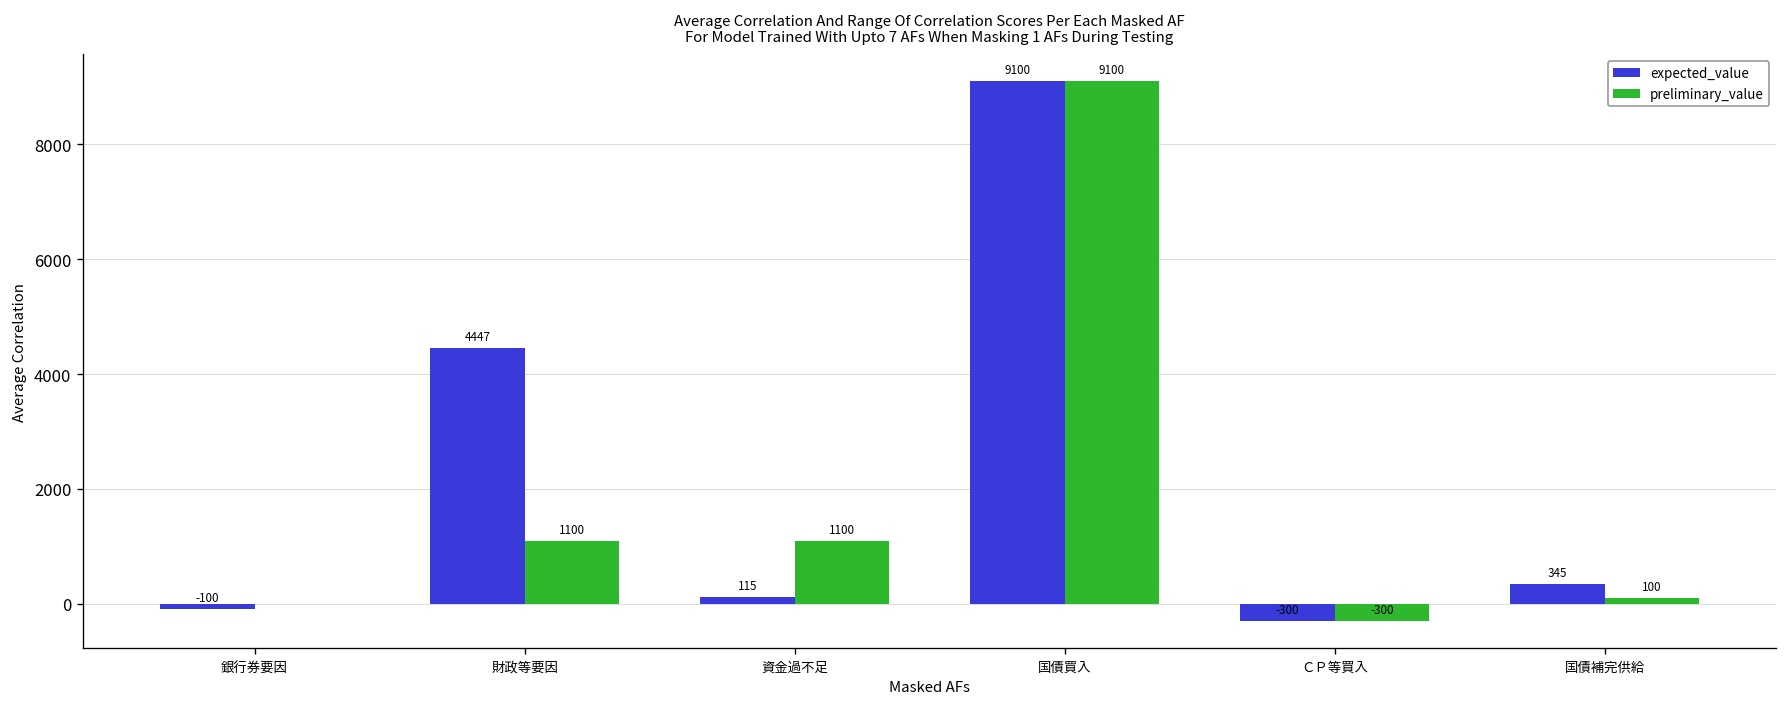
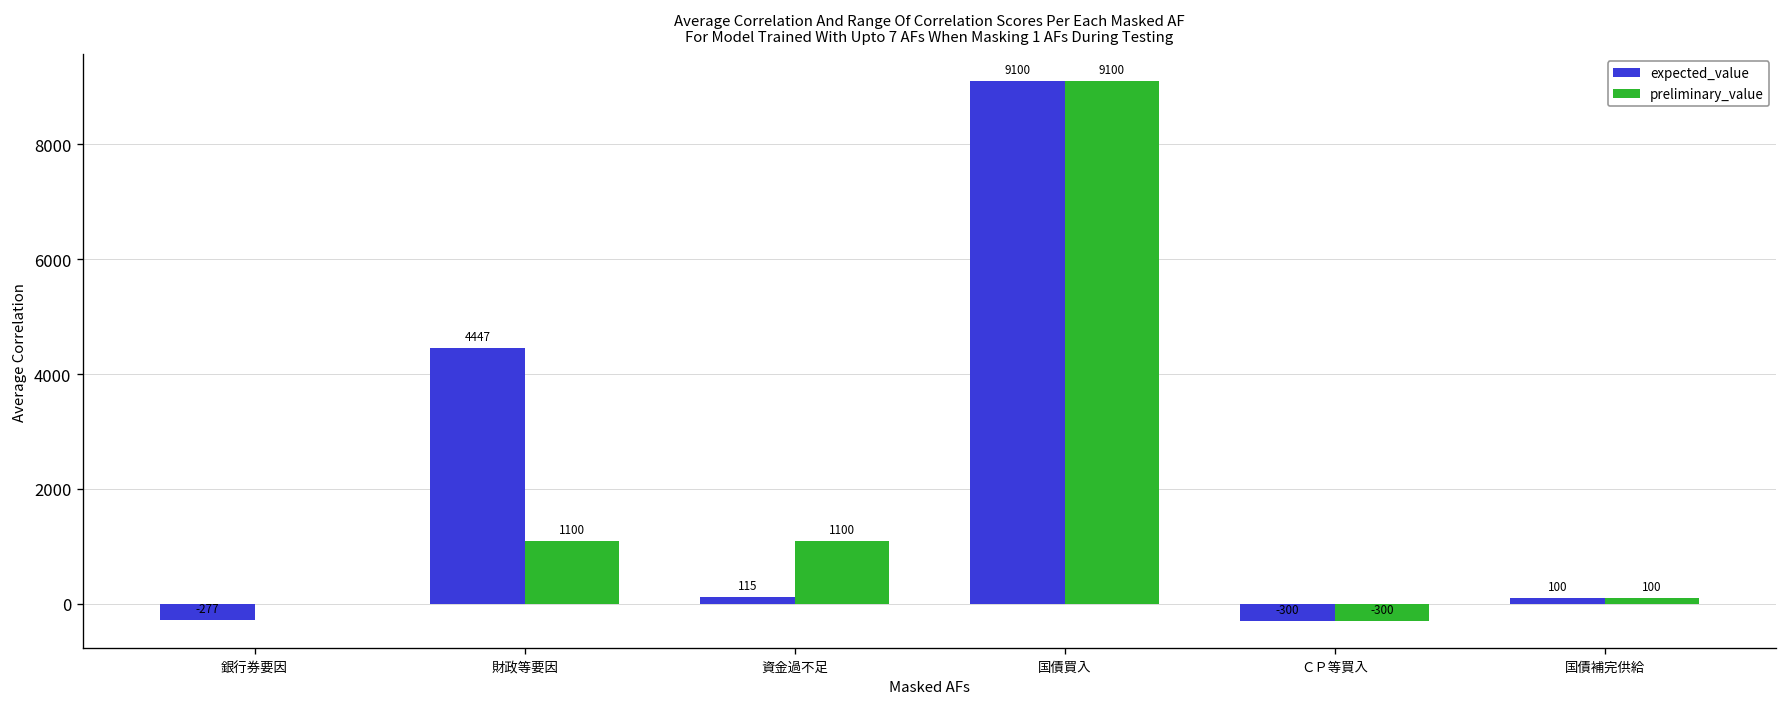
expected_value, 銀行券要因: -100 -> -277
expected_value, 国債補完供給: 345 -> 100
